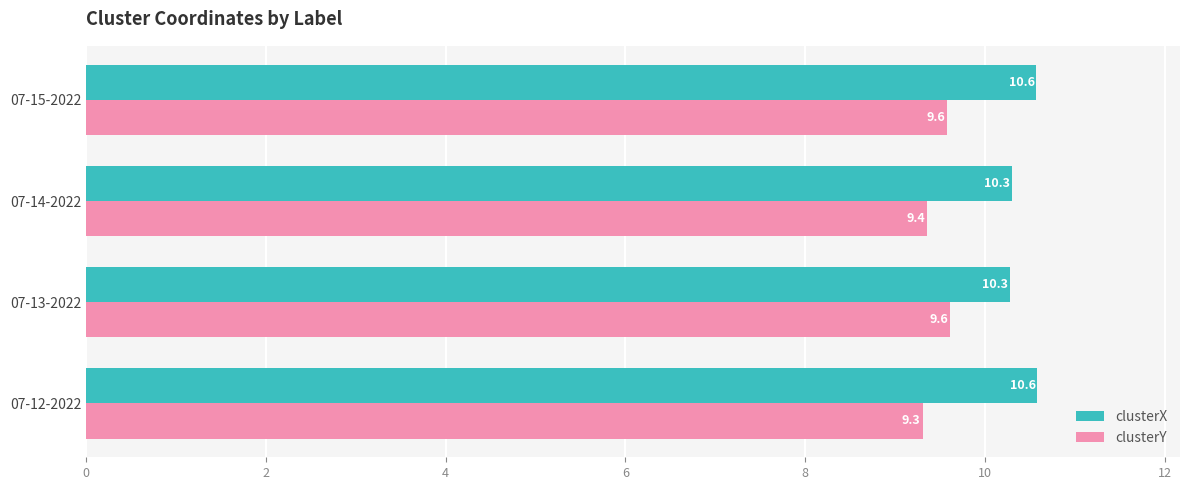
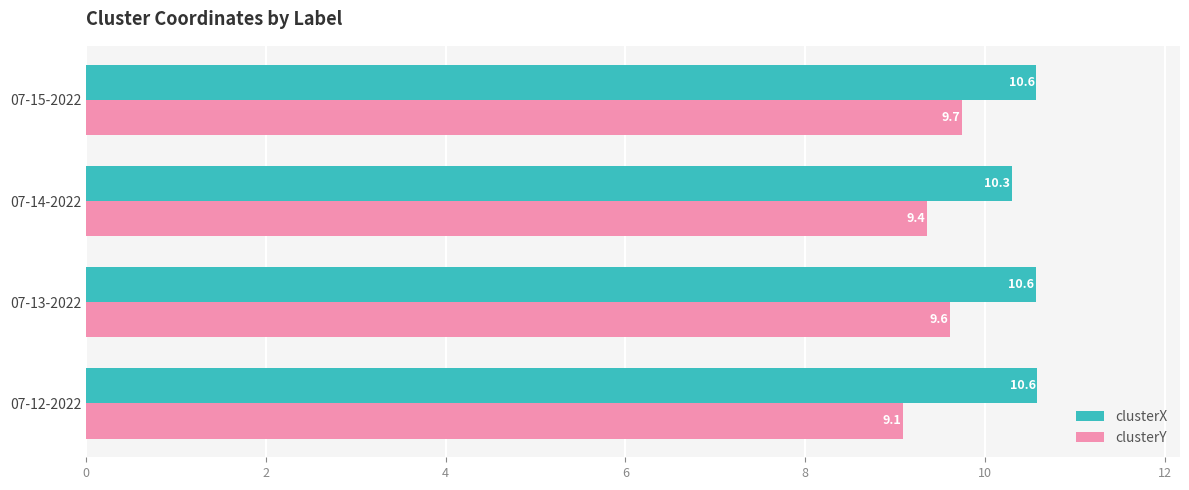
clusterY, 07-15-2022: 9.6 -> 9.7
clusterX, 07-13-2022: 10.3 -> 10.6
clusterY, 07-12-2022: 9.3 -> 9.1
